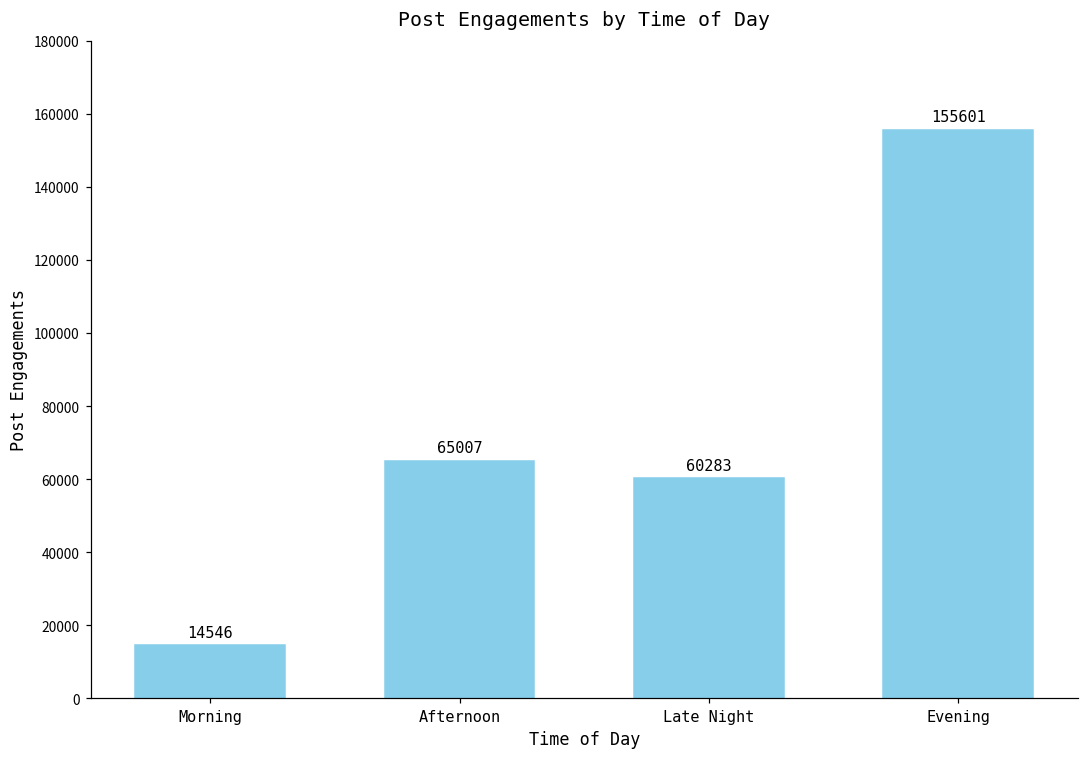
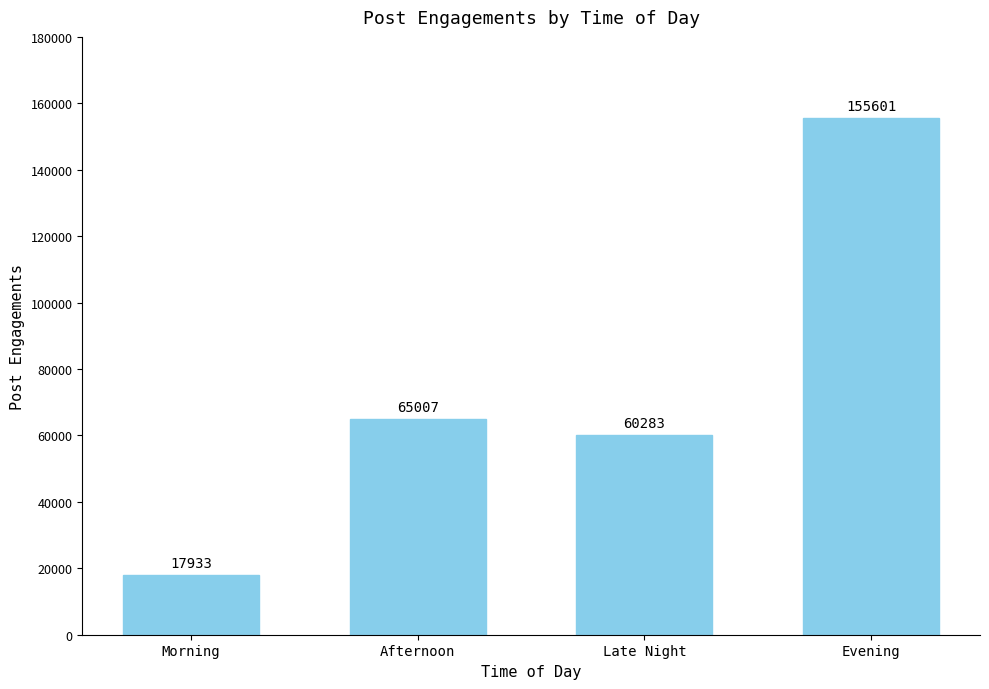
Morning: 14546 -> 17933
